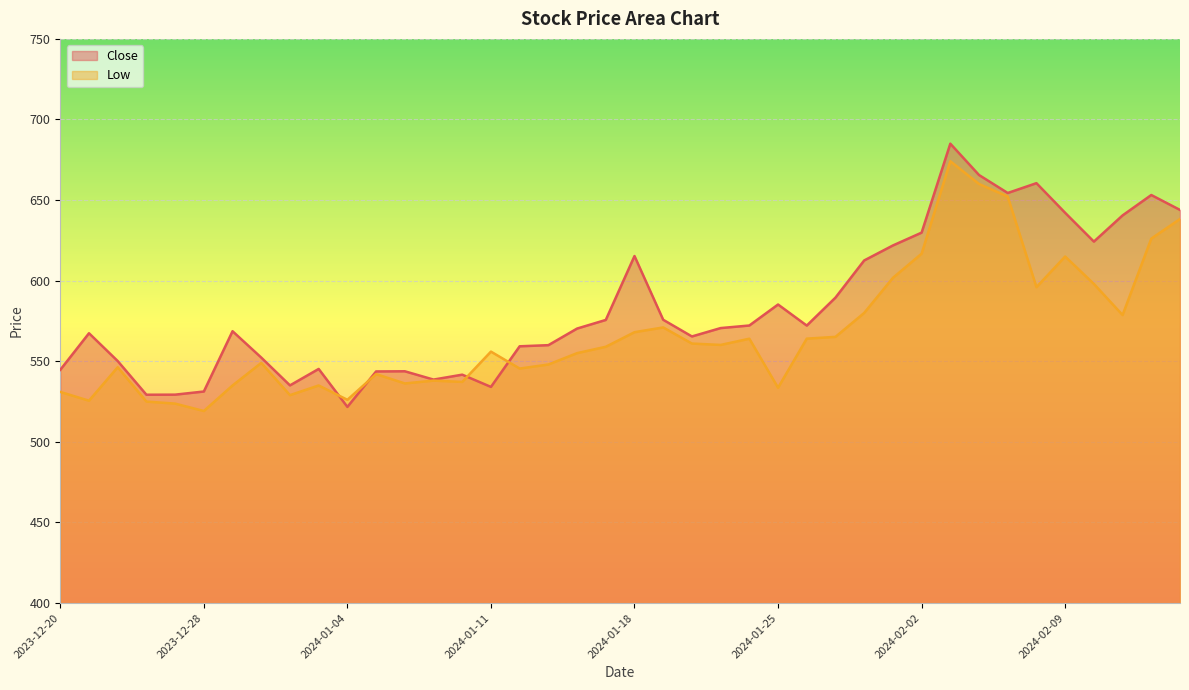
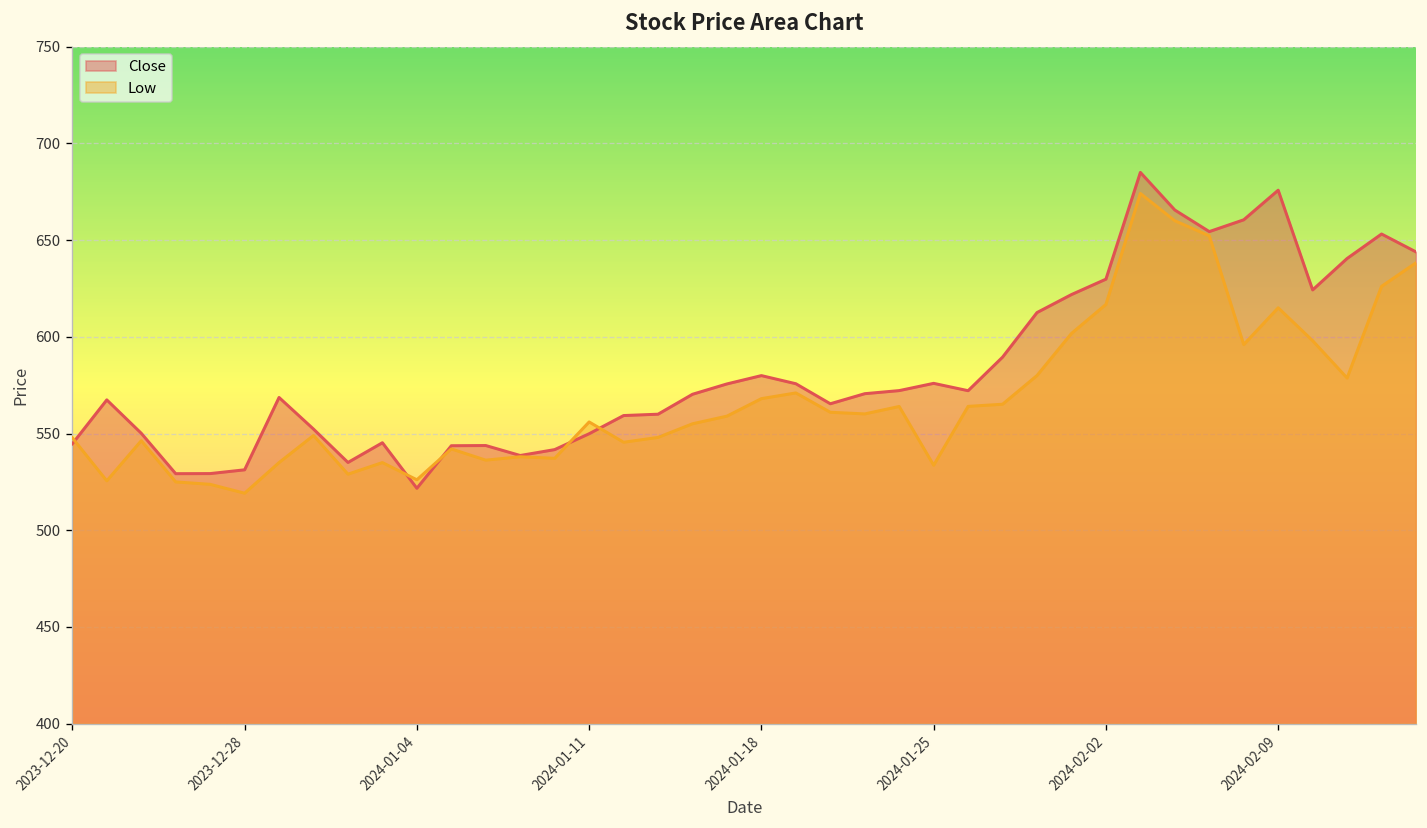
Low, 2023-12-20: 531 -> 548
Close, 2024-01-11: 534 -> 550
Close, 2024-01-18: 615 -> 580
Close, 2024-01-25: 585 -> 576
Close, 2024-02-09: 642 -> 676
